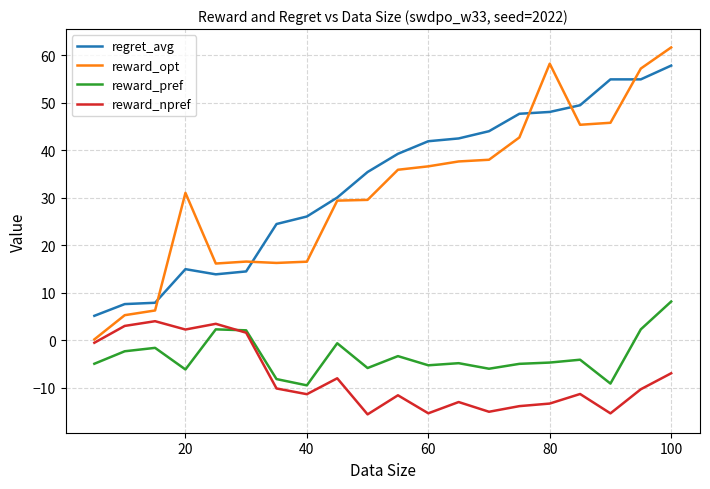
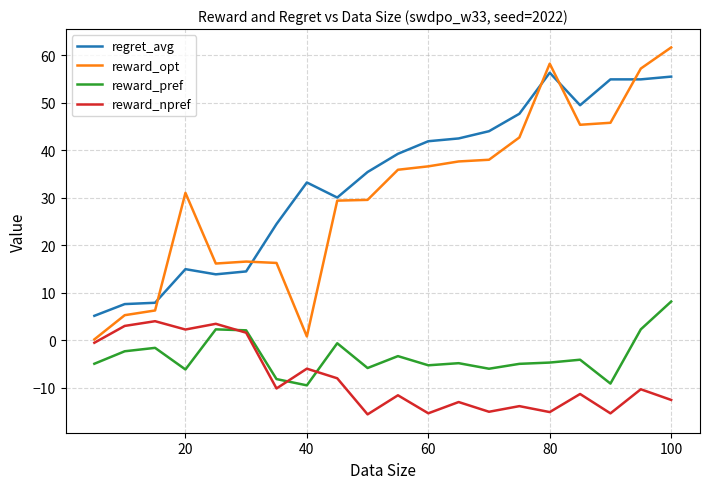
regret_avg, 40: 26 -> 33
reward_opt, 40: 17 -> 1
reward_npref, 40: -11 -> -6
regret_avg, 80: 48 -> 56
reward_npref, 80: -13 -> -15
regret_avg, 100: 58 -> 56
reward_npref, 100: -7 -> -13
